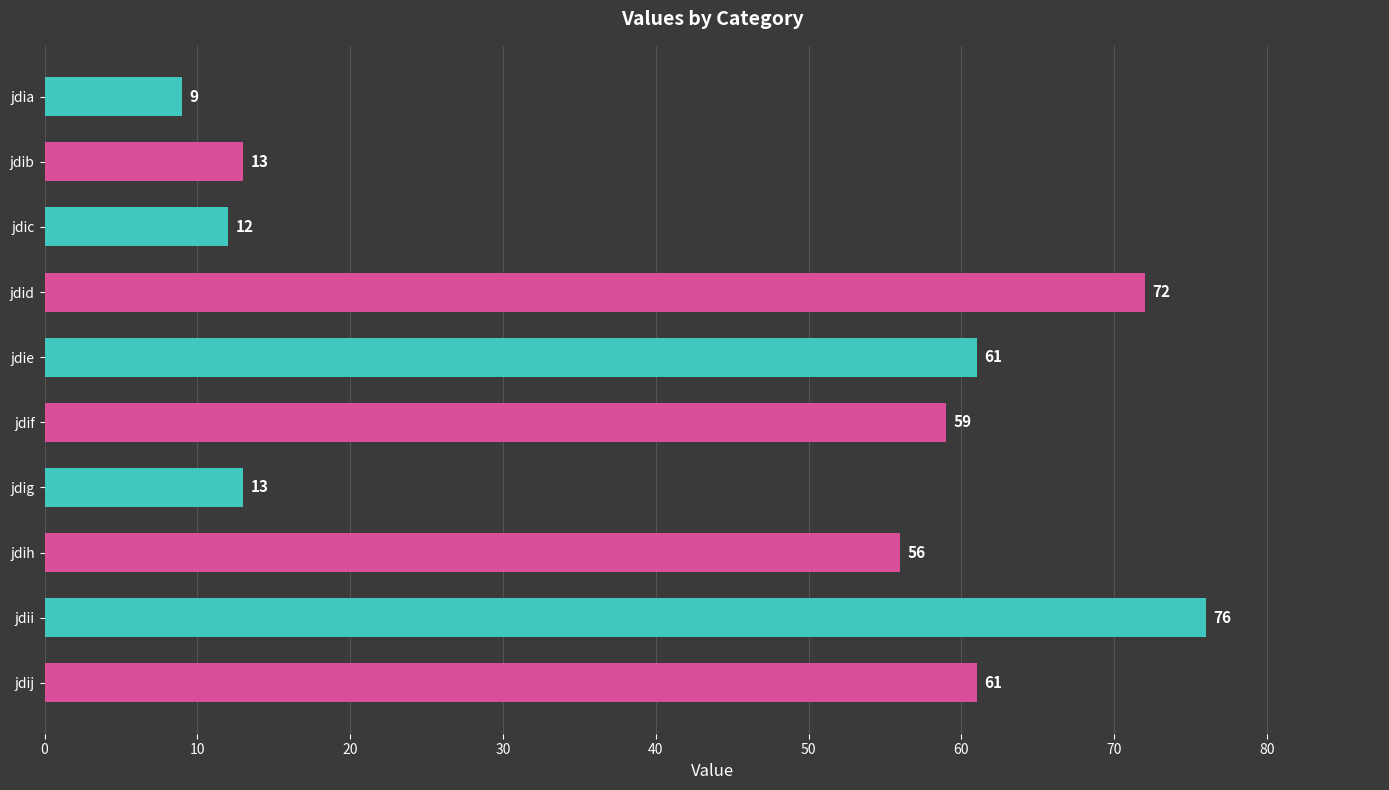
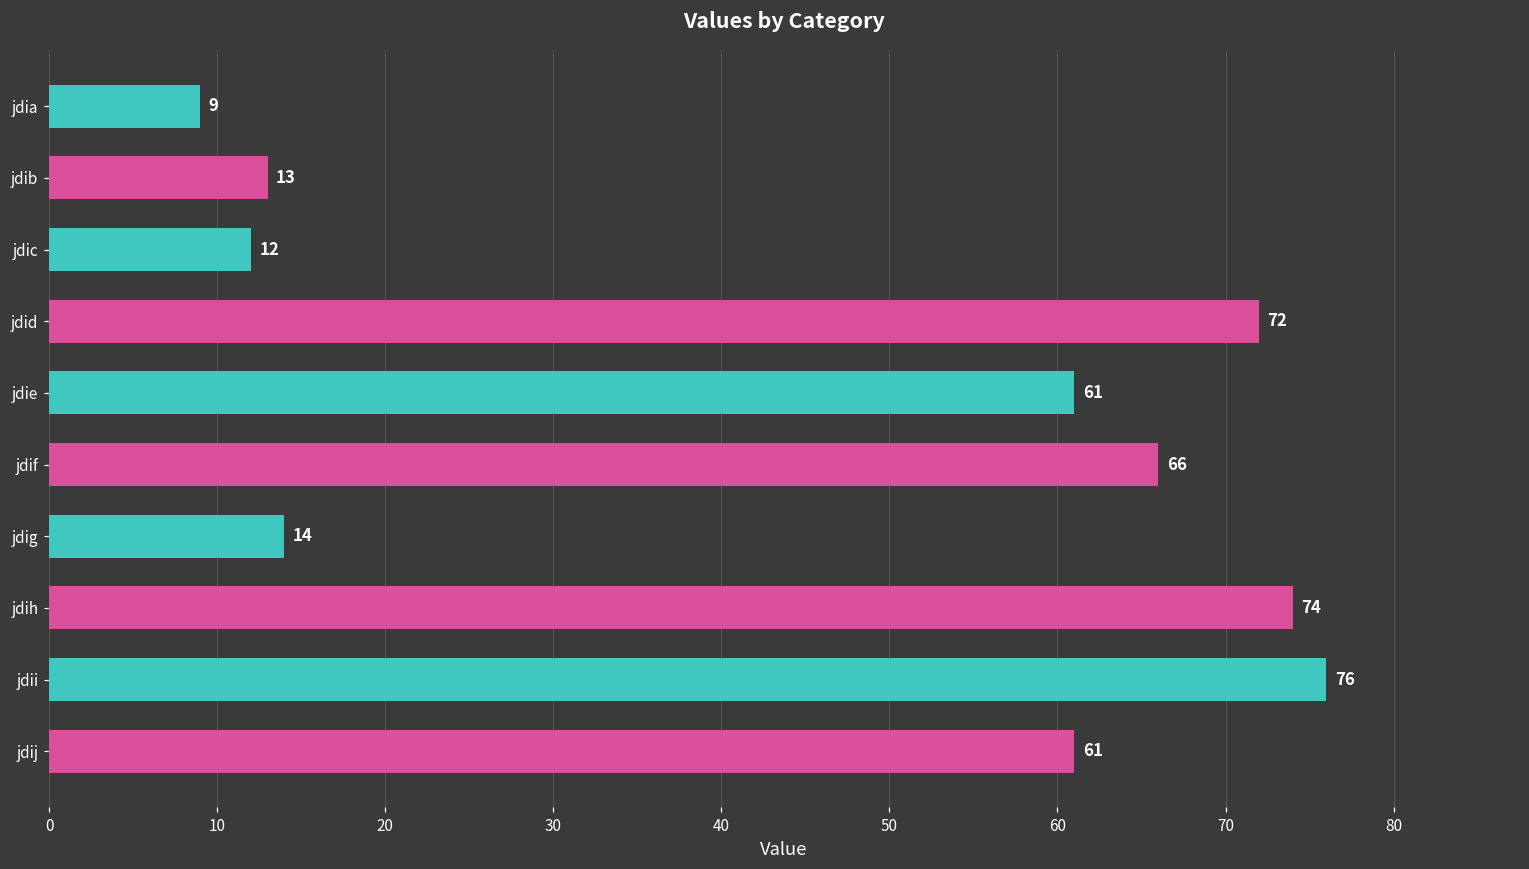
jdif: 59 -> 66
jdig: 13 -> 14
jdih: 56 -> 74
